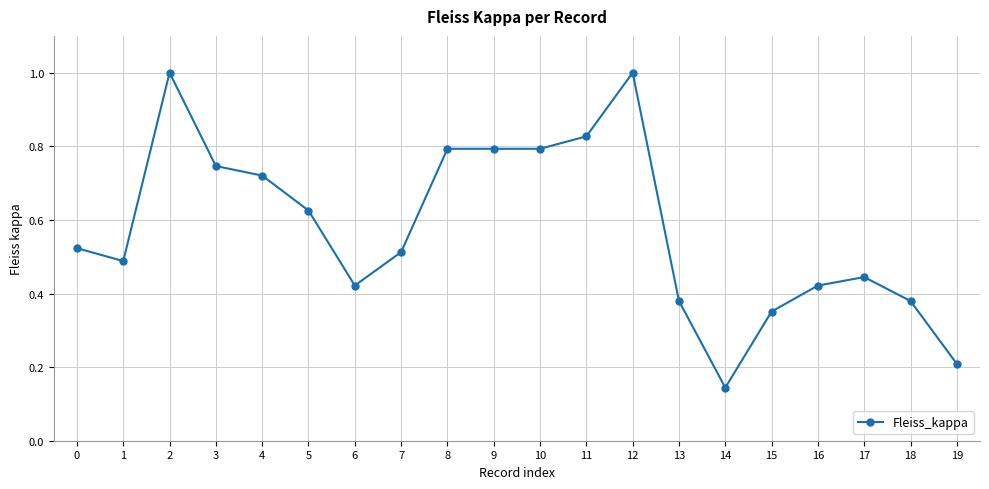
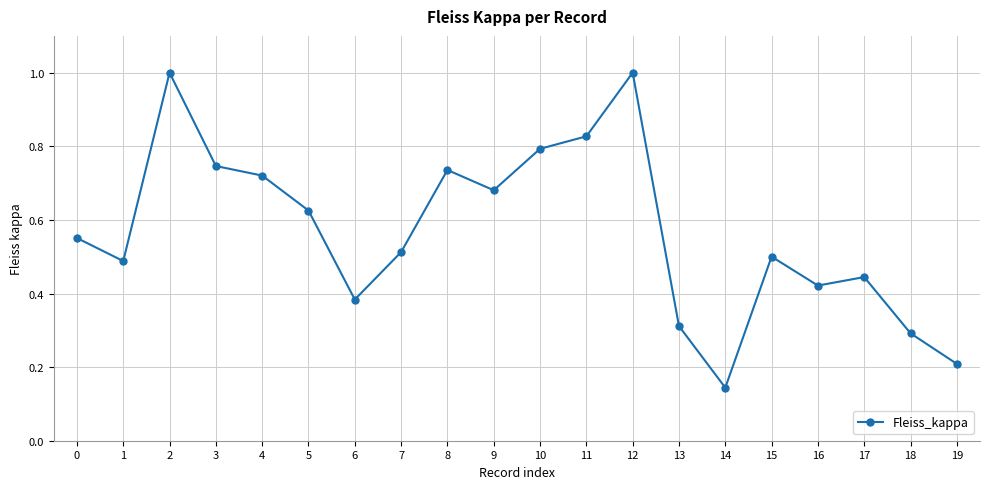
0: 0.52 -> 0.55
6: 0.42 -> 0.38
8: 0.79 -> 0.74
9: 0.79 -> 0.68
13: 0.38 -> 0.31
15: 0.35 -> 0.50
18: 0.38 -> 0.29
